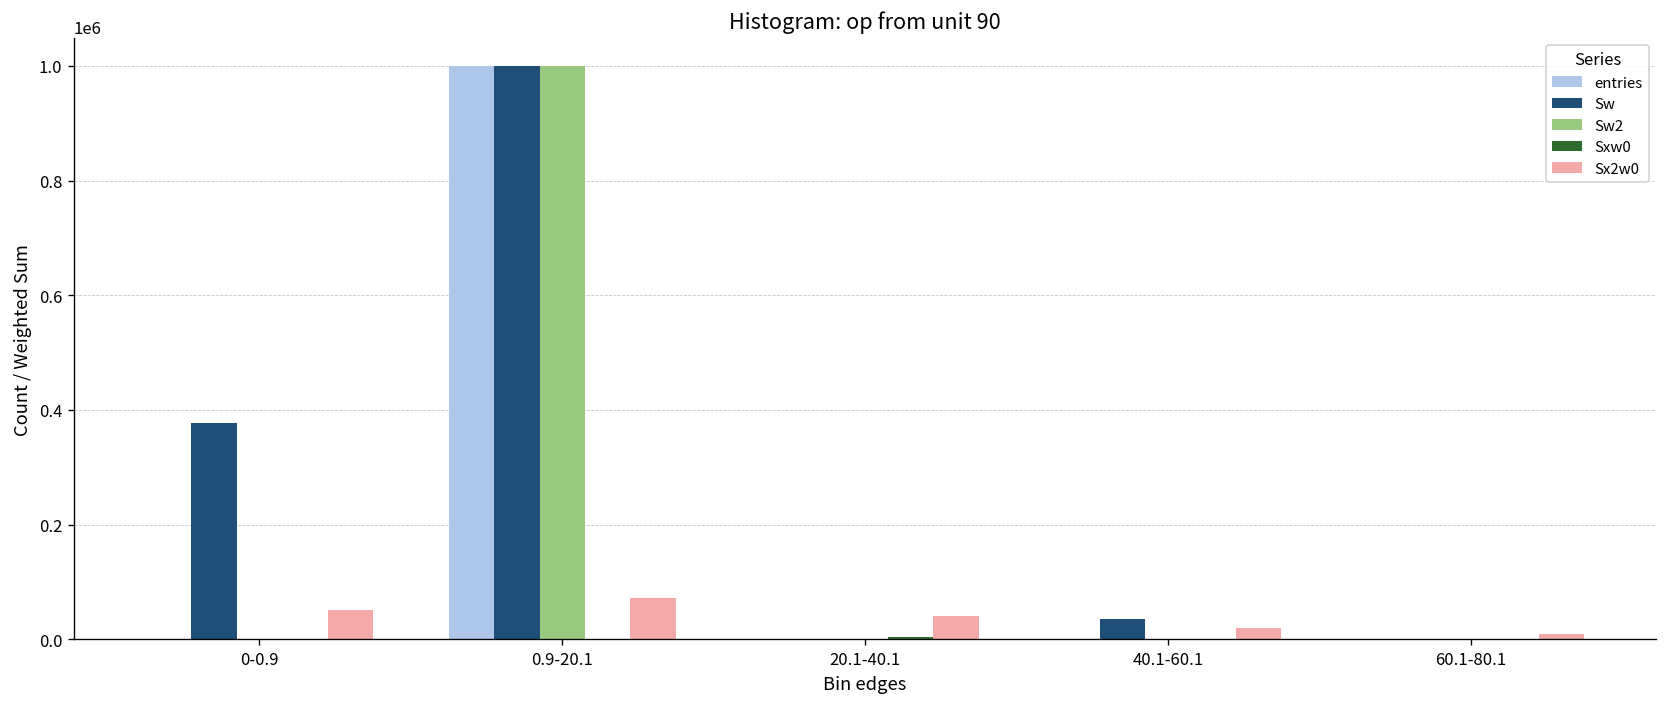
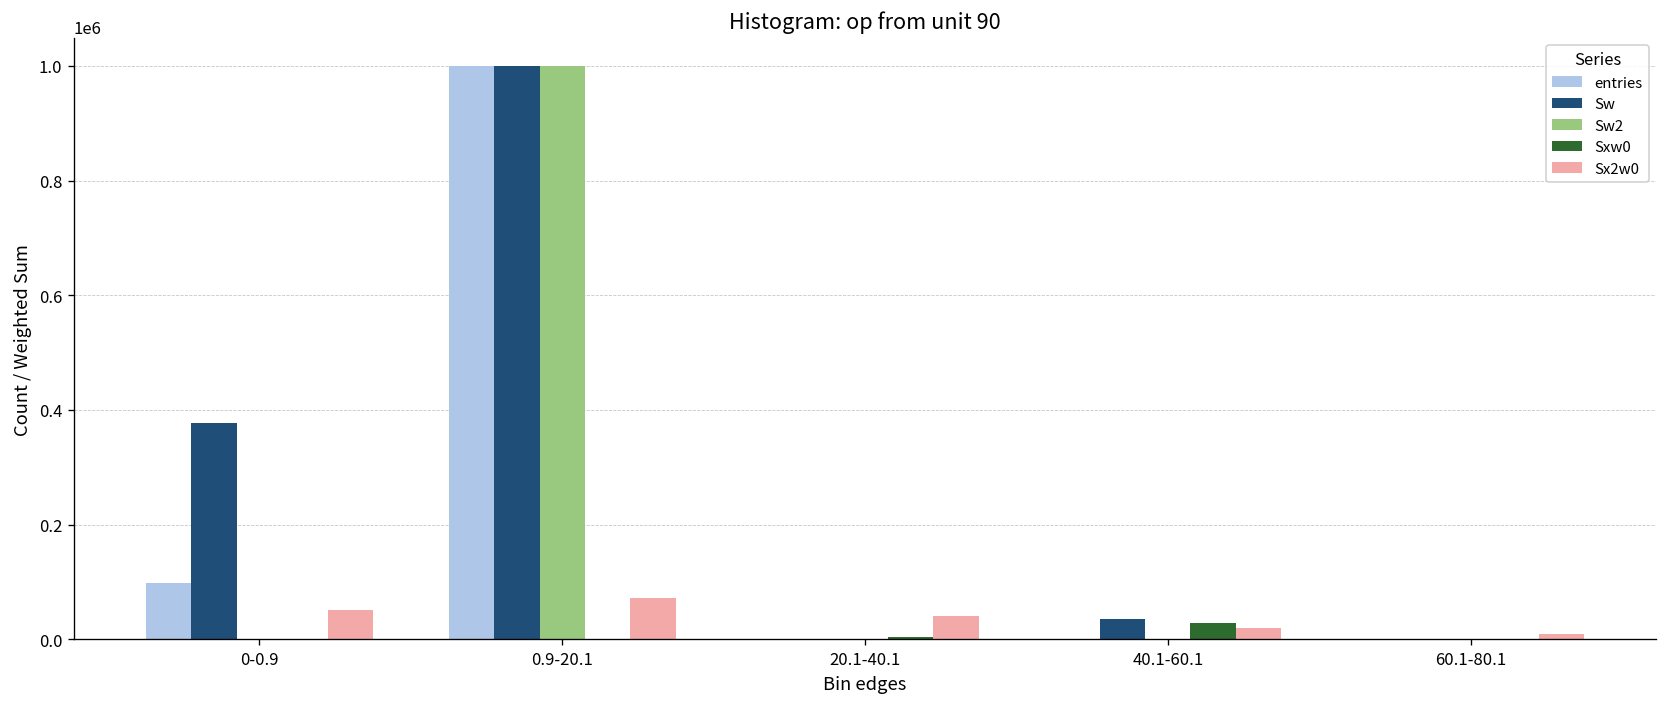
entries, 0-0.9: 0 -> 100000
Sxw0, 40.1-60.1: 0 -> 30000
